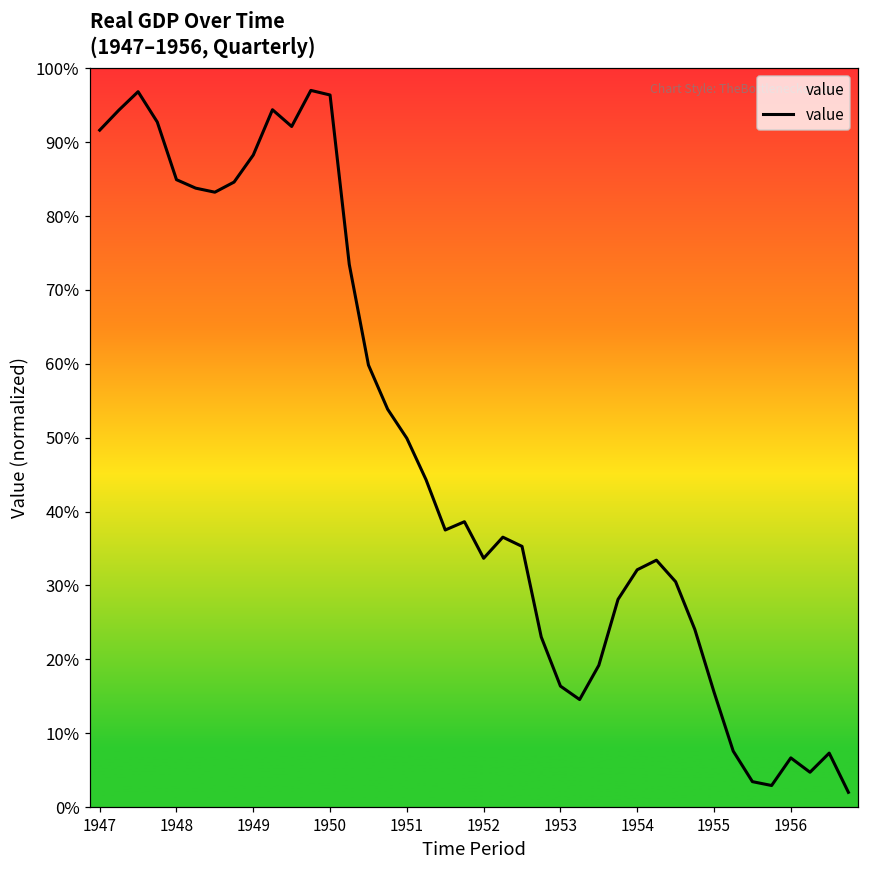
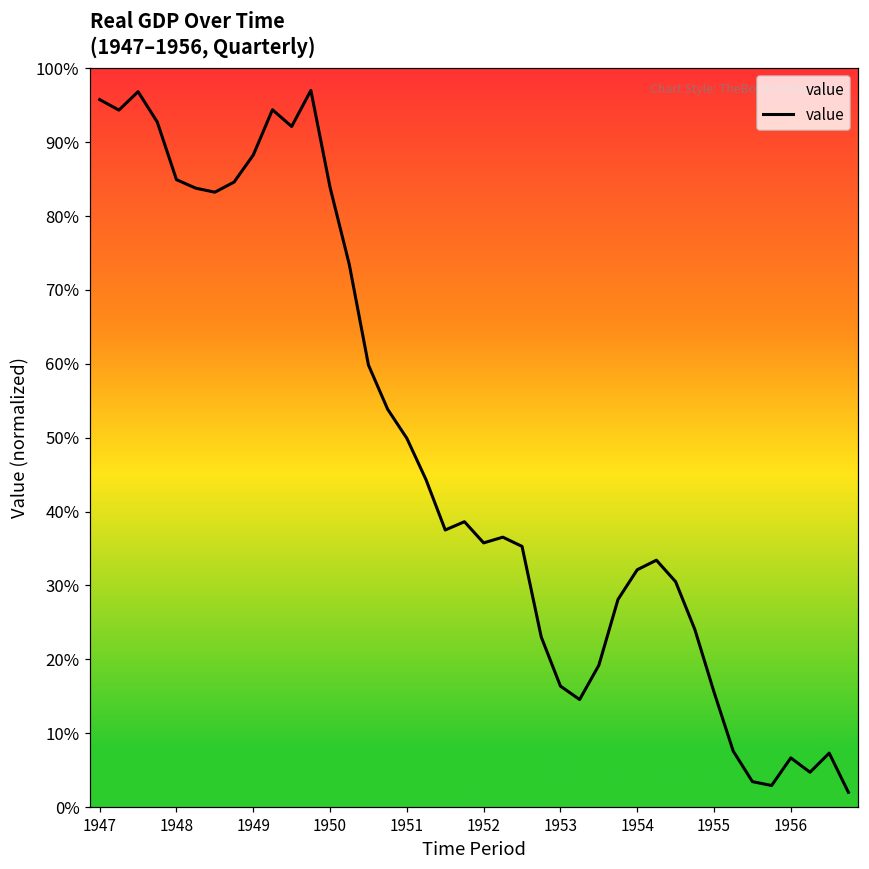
1947: 92% -> 96%
1950: 96% -> 84%
1952: 34% -> 36%
